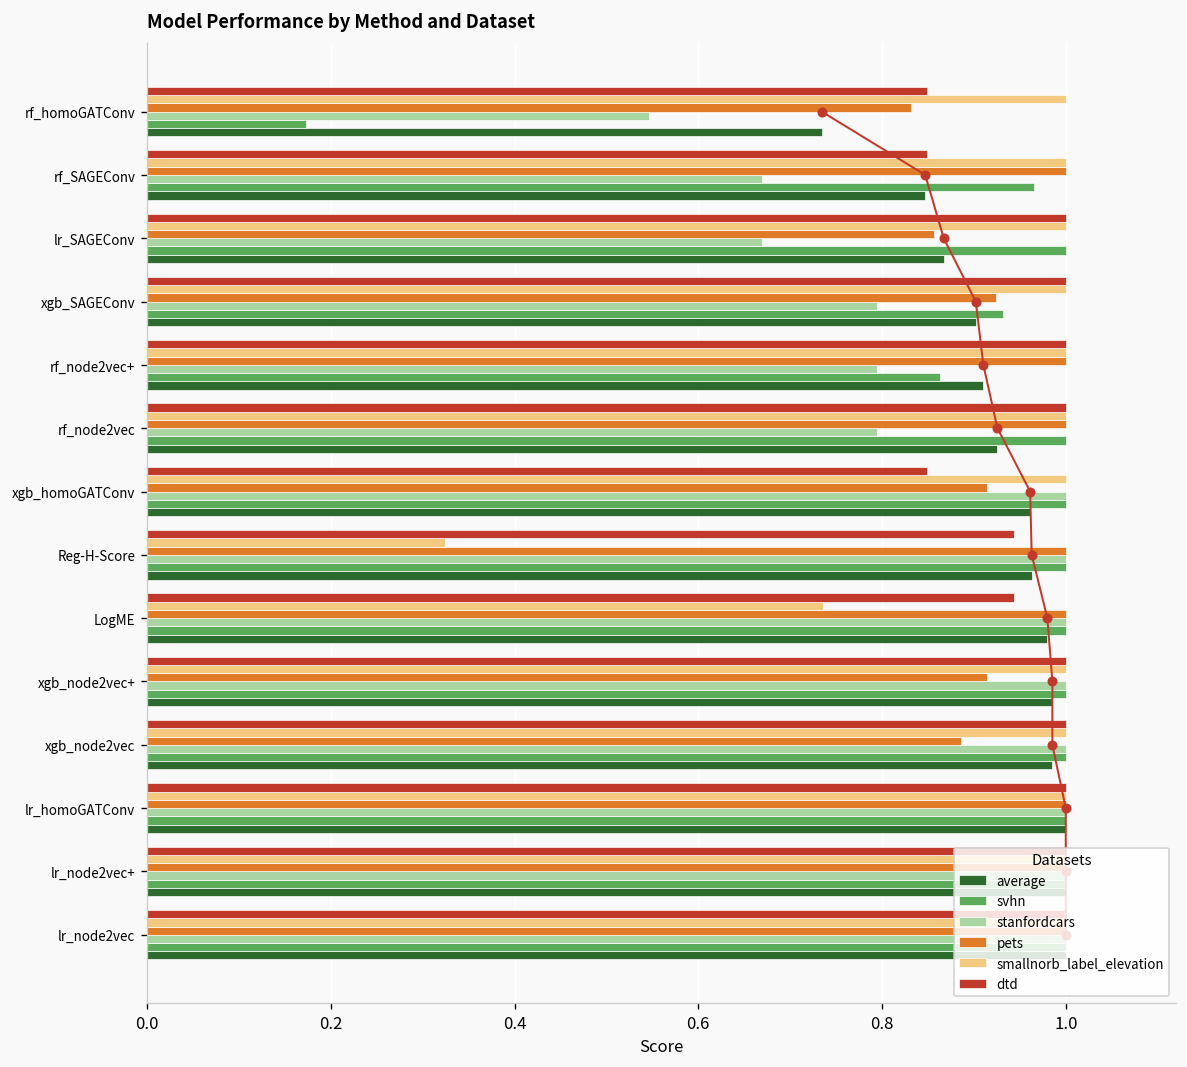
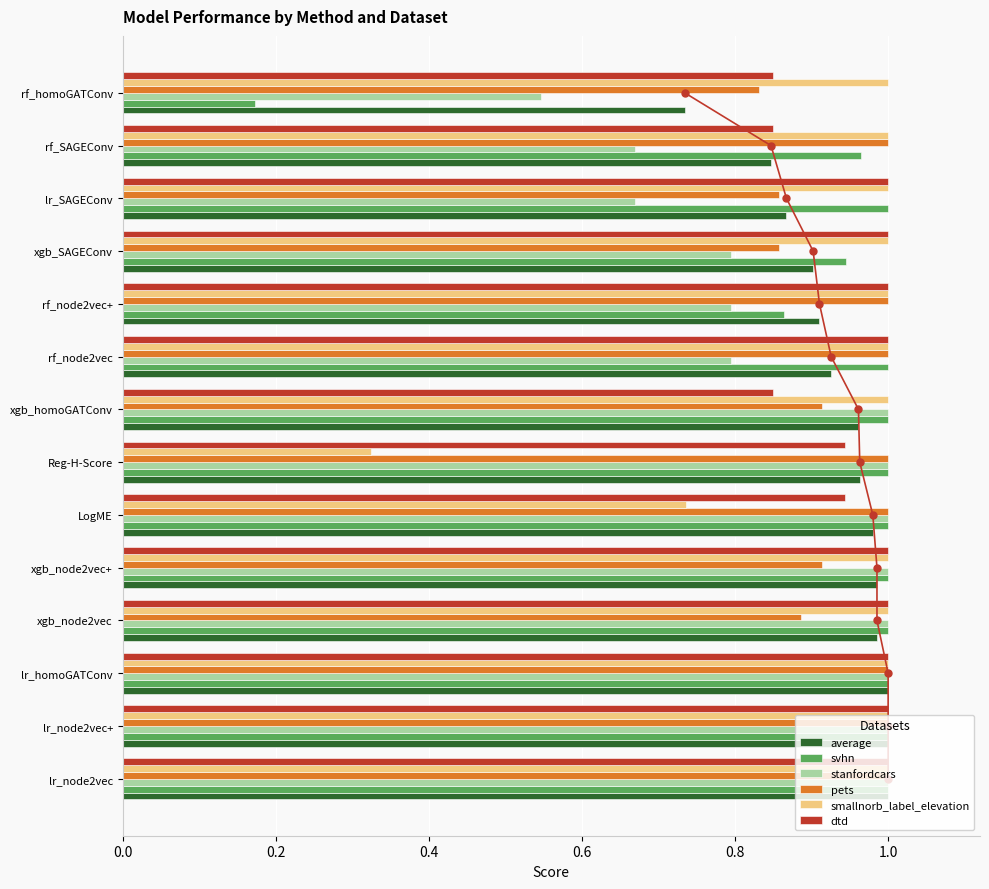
pets, xgb_SAGEConv: 0.92 -> 0.86
svhn, xgb_SAGEConv: 0.93 -> 0.95
